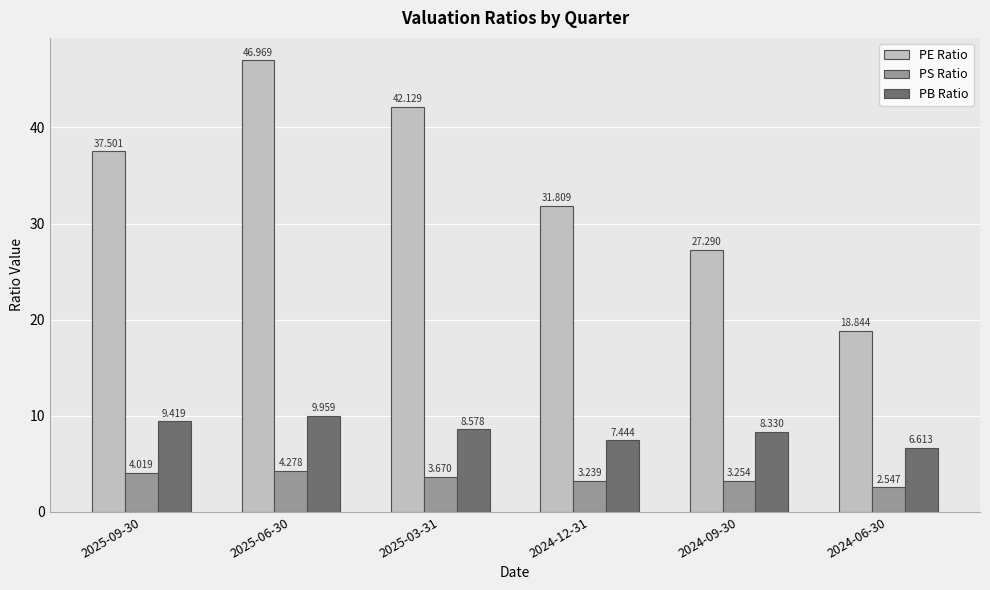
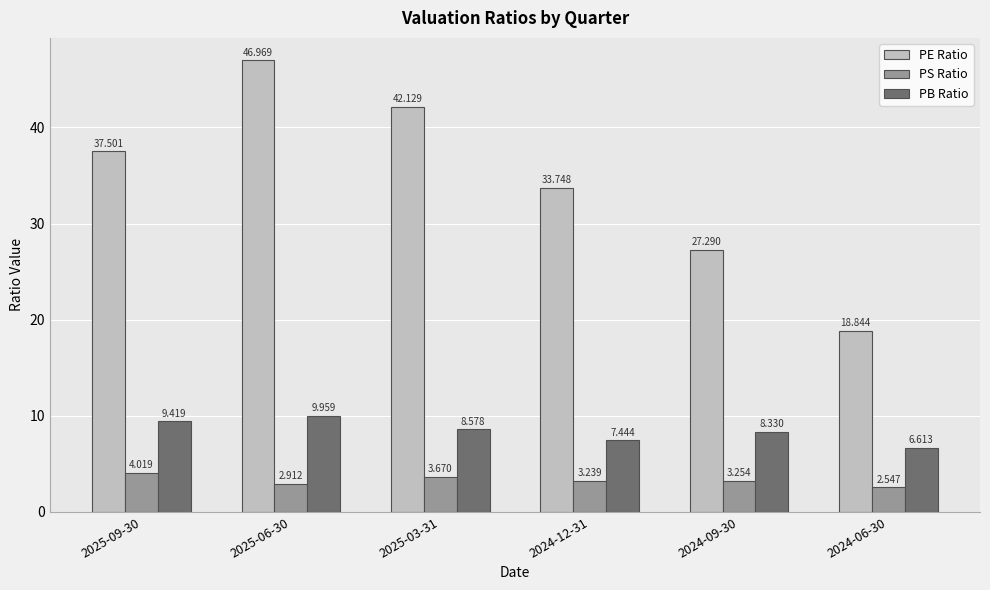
PS Ratio, 2025-06-30: 4.278 -> 2.912
PE Ratio, 2024-12-31: 31.809 -> 33.748
